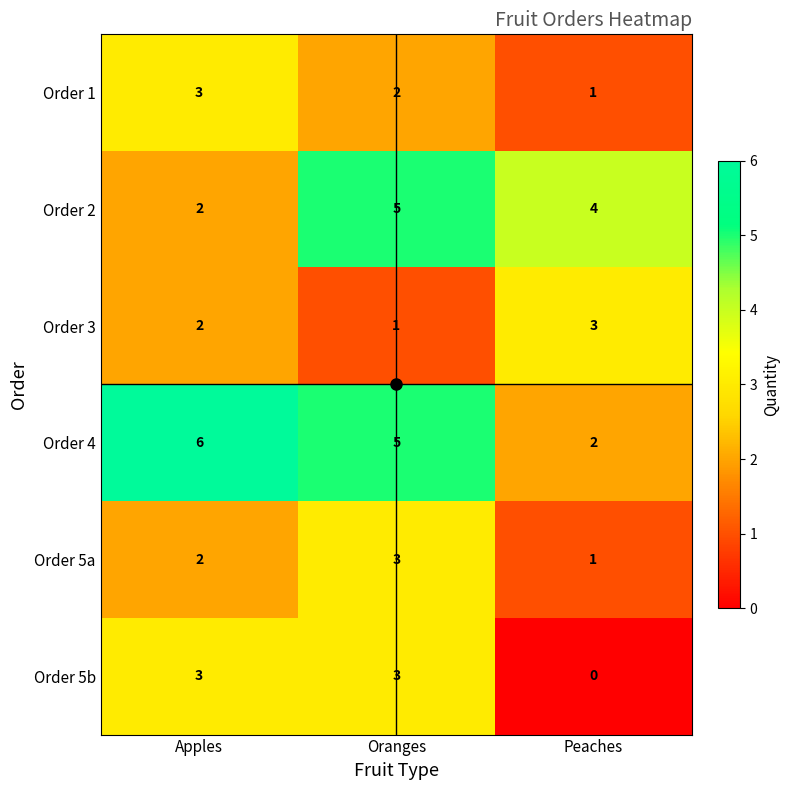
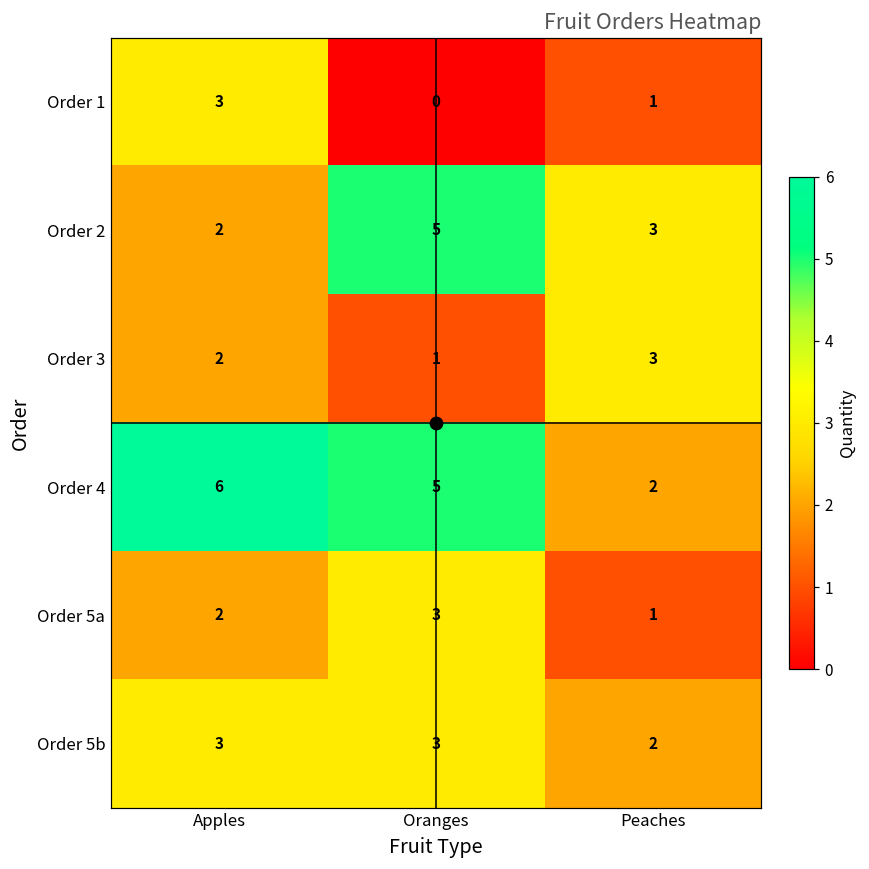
Order 1, Oranges: 2 -> 0
Order 2, Peaches: 4 -> 3
Order 5b, Peaches: 0 -> 2
